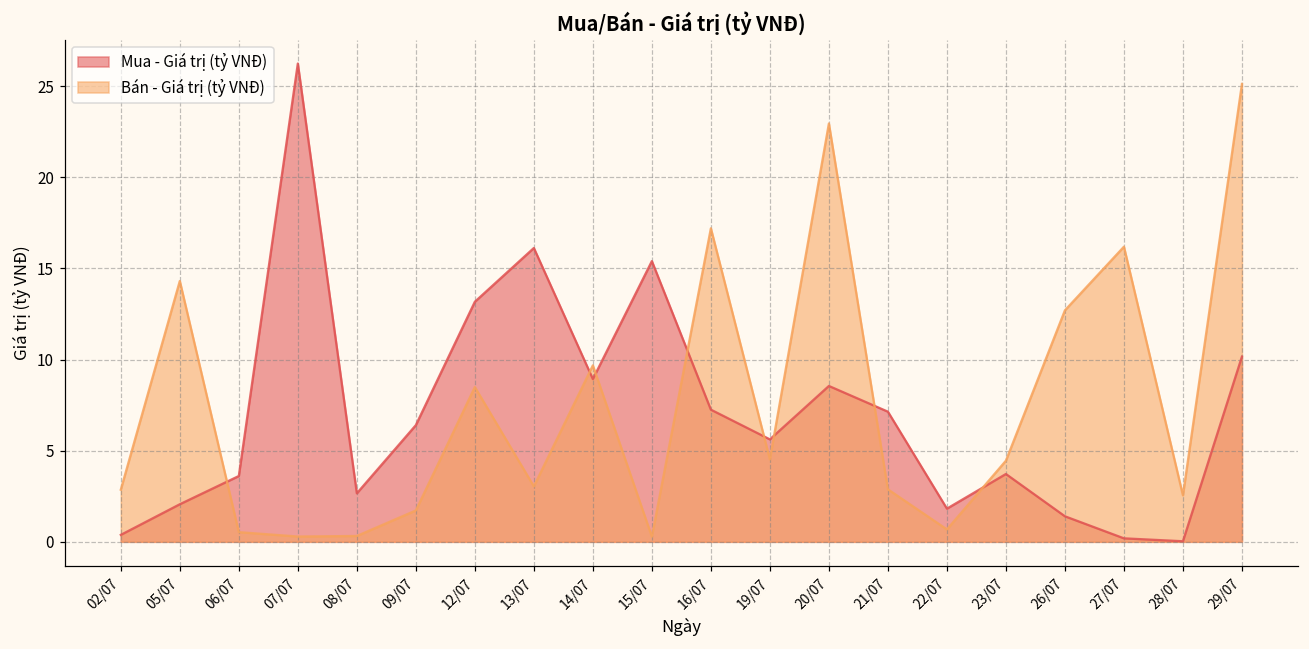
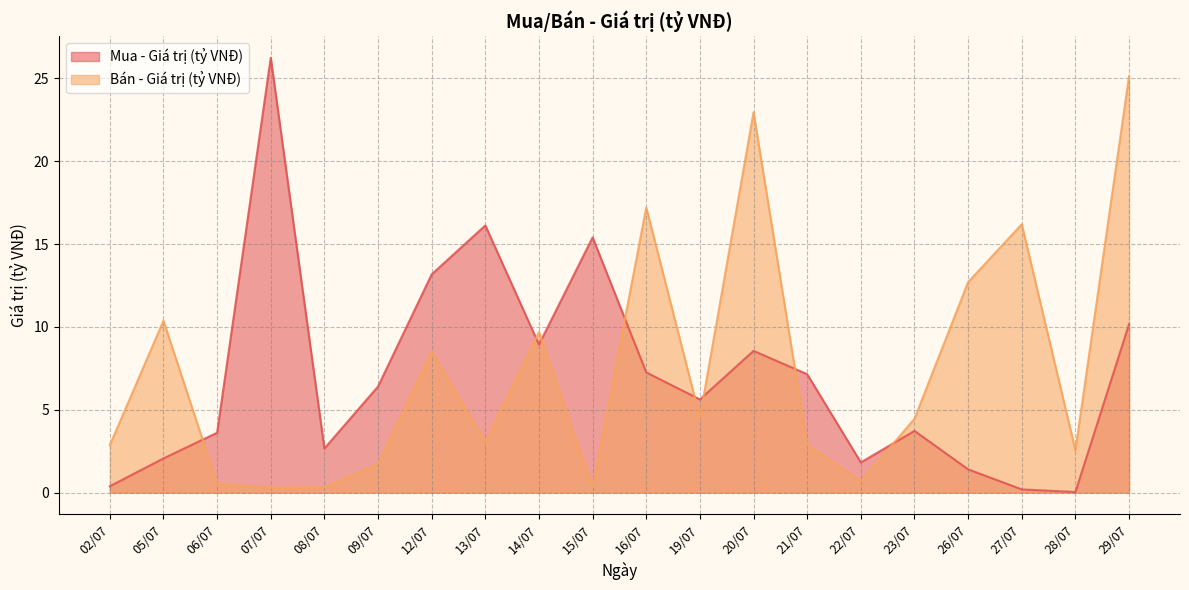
Bán - Giá trị (tỷ VNĐ), 05/07: 14.3 -> 10.4
